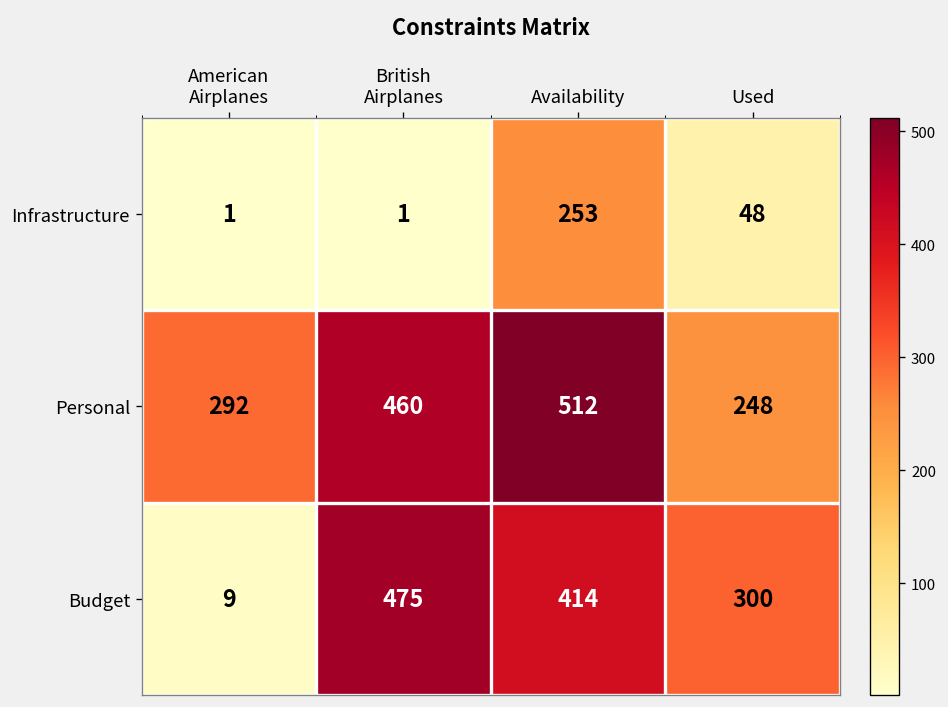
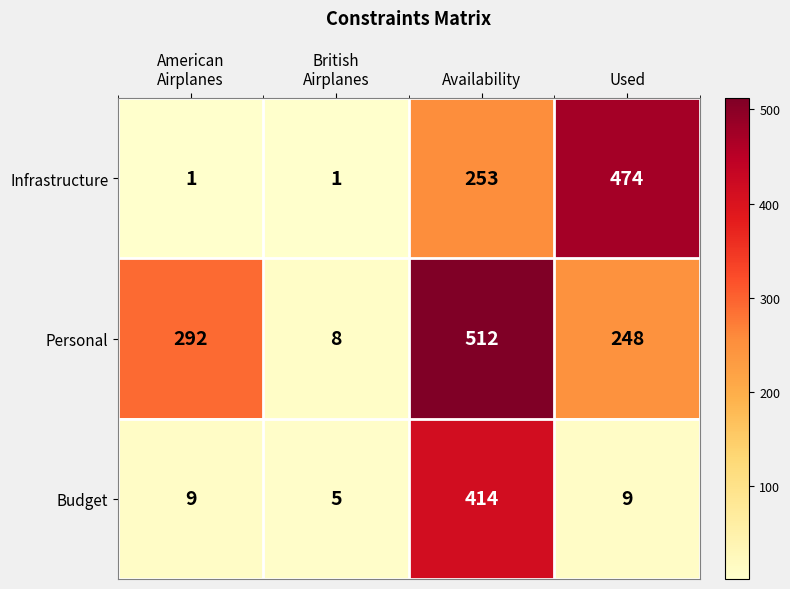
Infrastructure, Used: 48 -> 474
Personal, British Airplanes: 460 -> 8
Budget, British Airplanes: 475 -> 5
Budget, Used: 300 -> 9
